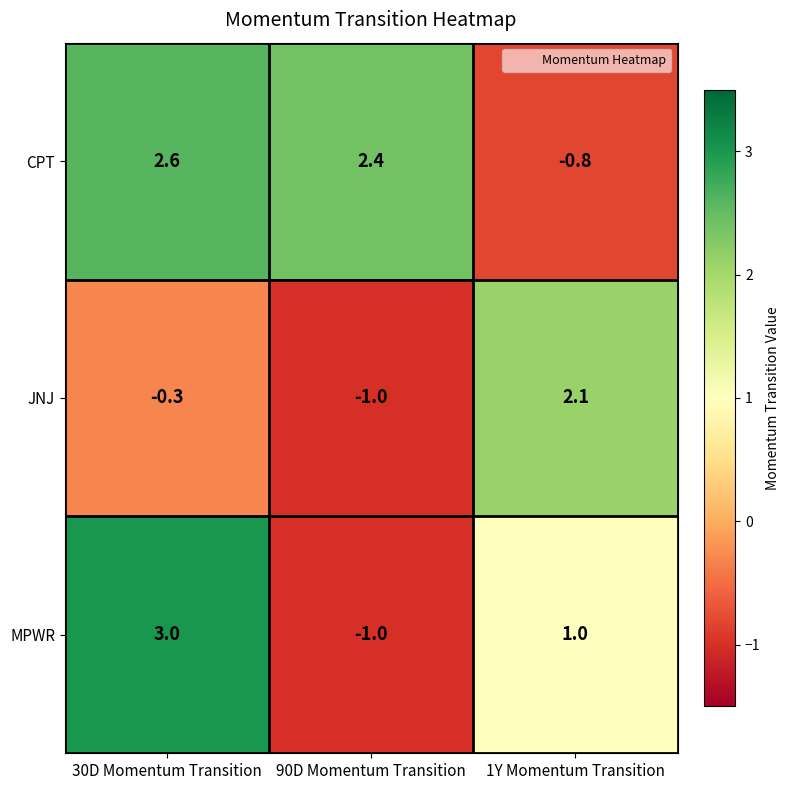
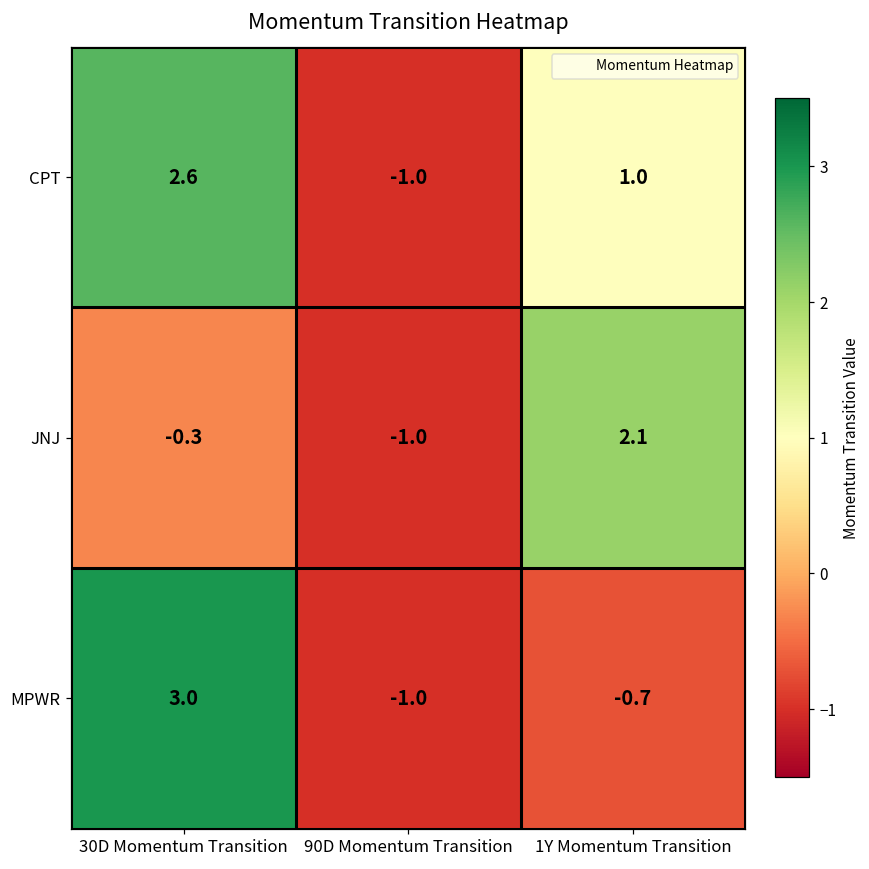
CPT, 90D Momentum Transition: 2.4 -> -1.0
CPT, 1Y Momentum Transition: -0.8 -> 1.0
MPWR, 1Y Momentum Transition: 1.0 -> -0.7
